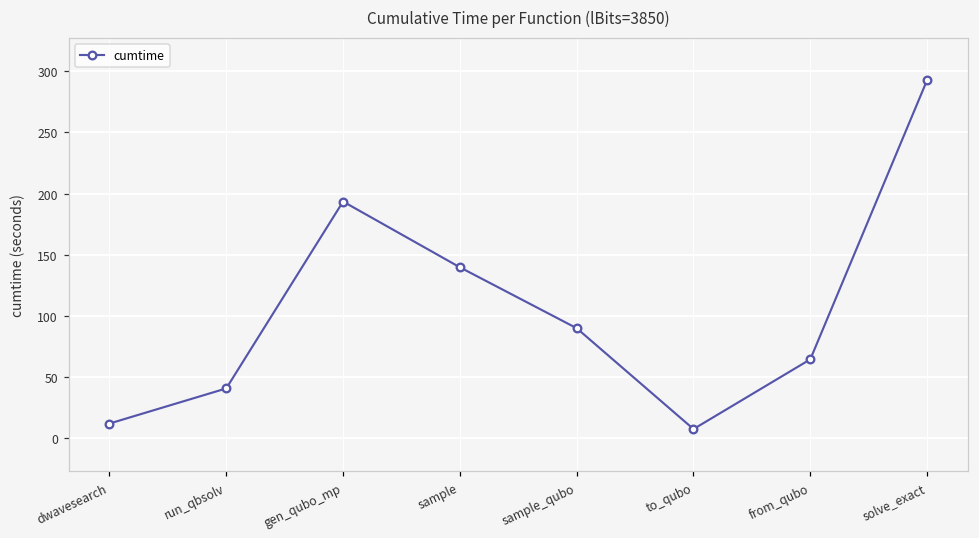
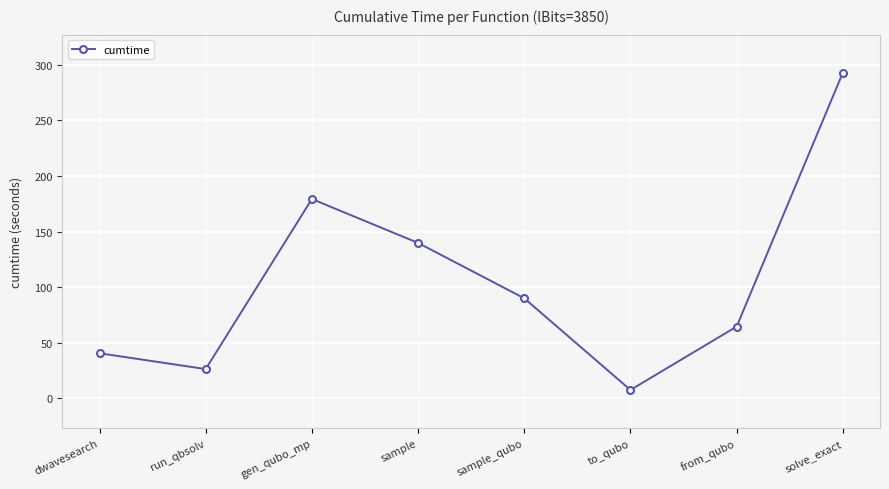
dwavesearch: 12 -> 41
run_qbsolv: 41 -> 26
gen_qubo_mp: 193 -> 179
